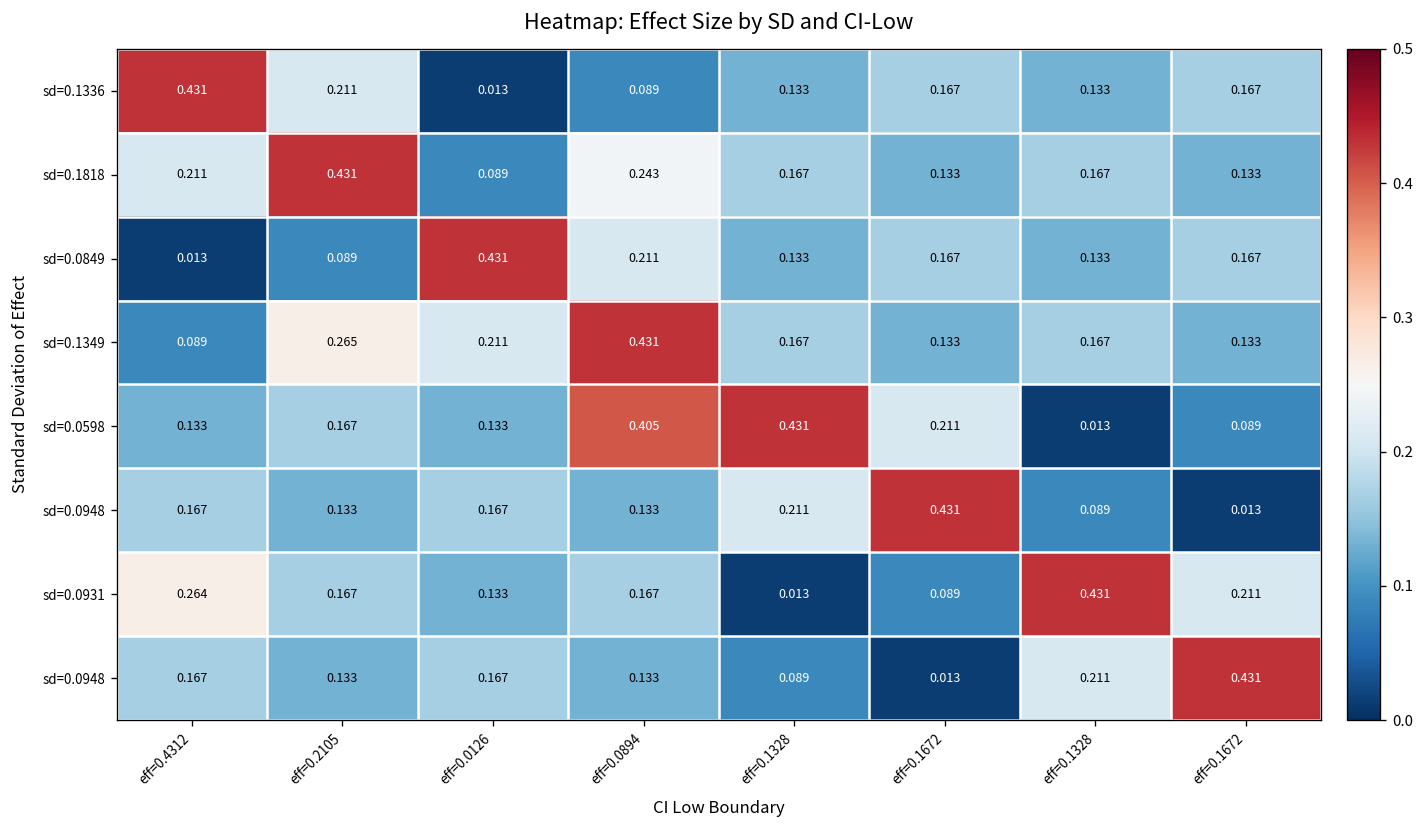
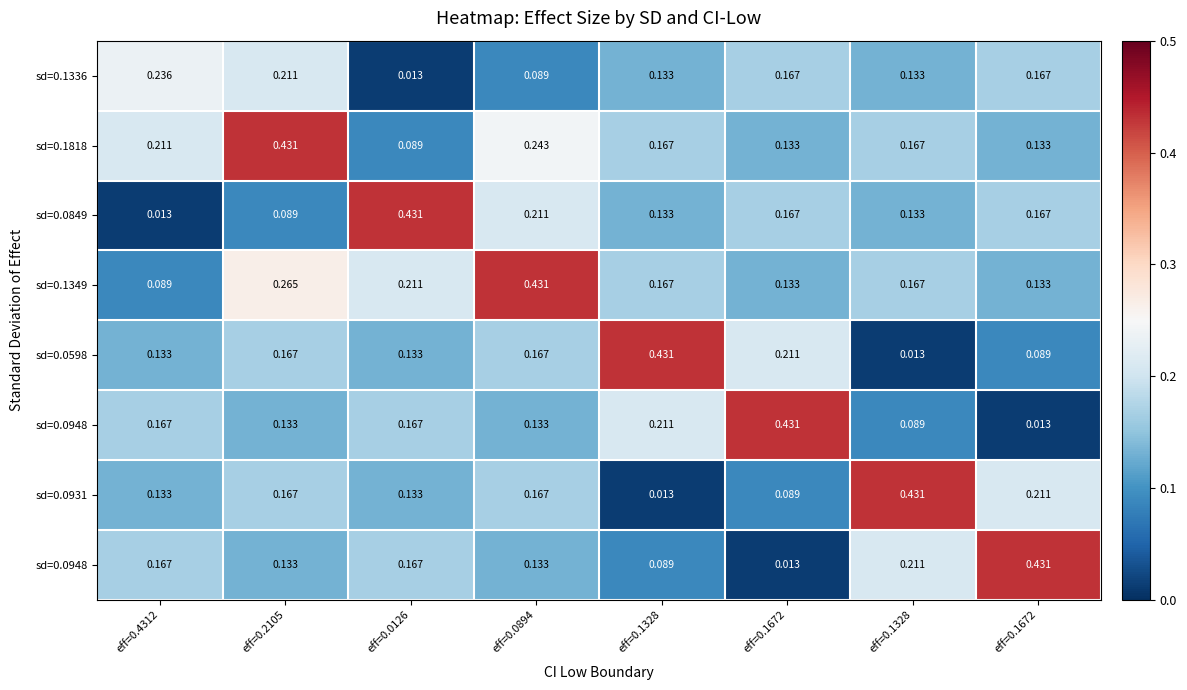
sd=0.1336, eff=0.4312: 0.431 -> 0.236
sd=0.0598, eff=0.0894: 0.405 -> 0.167
sd=0.0931, eff=0.4312: 0.264 -> 0.133
